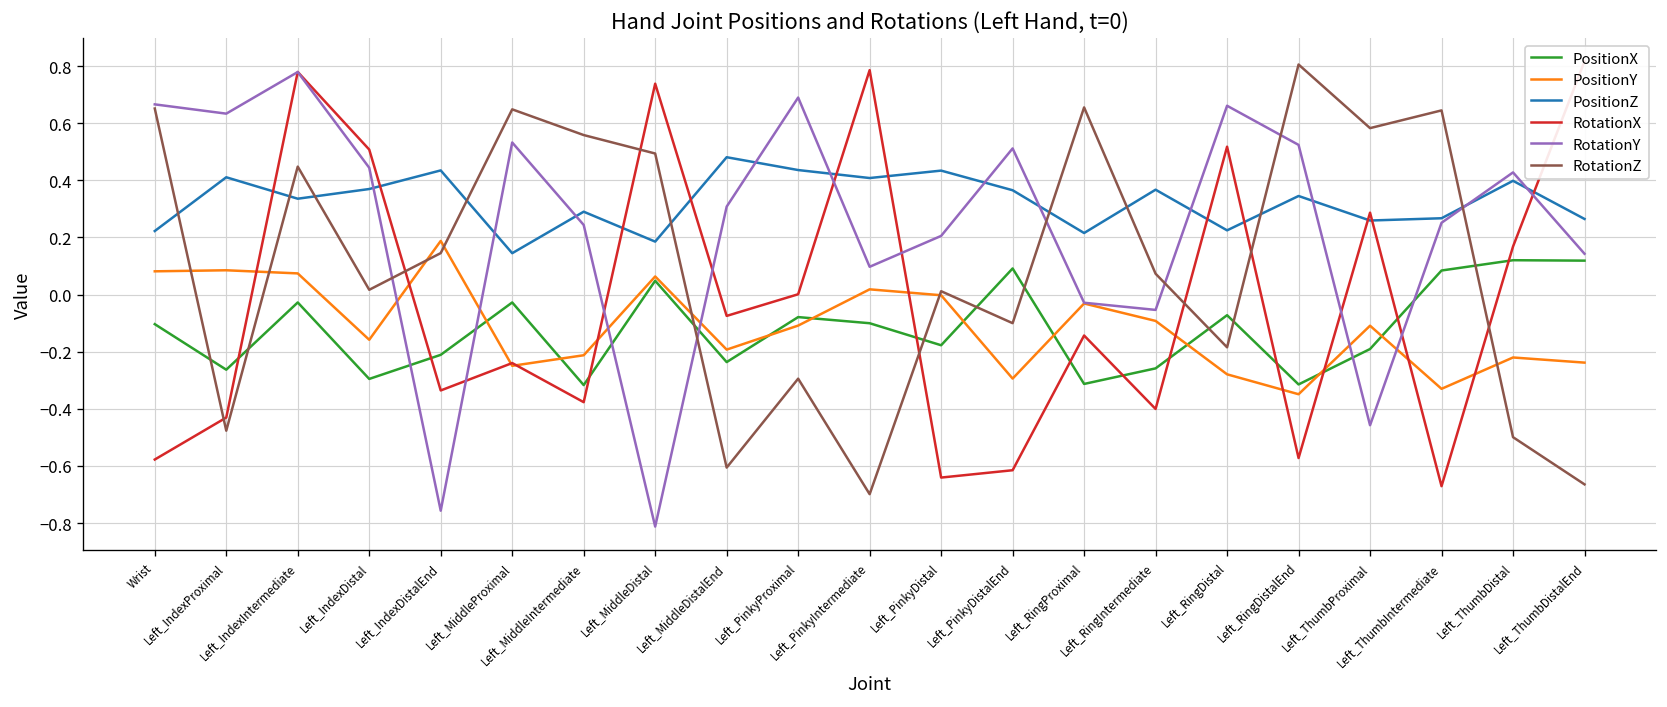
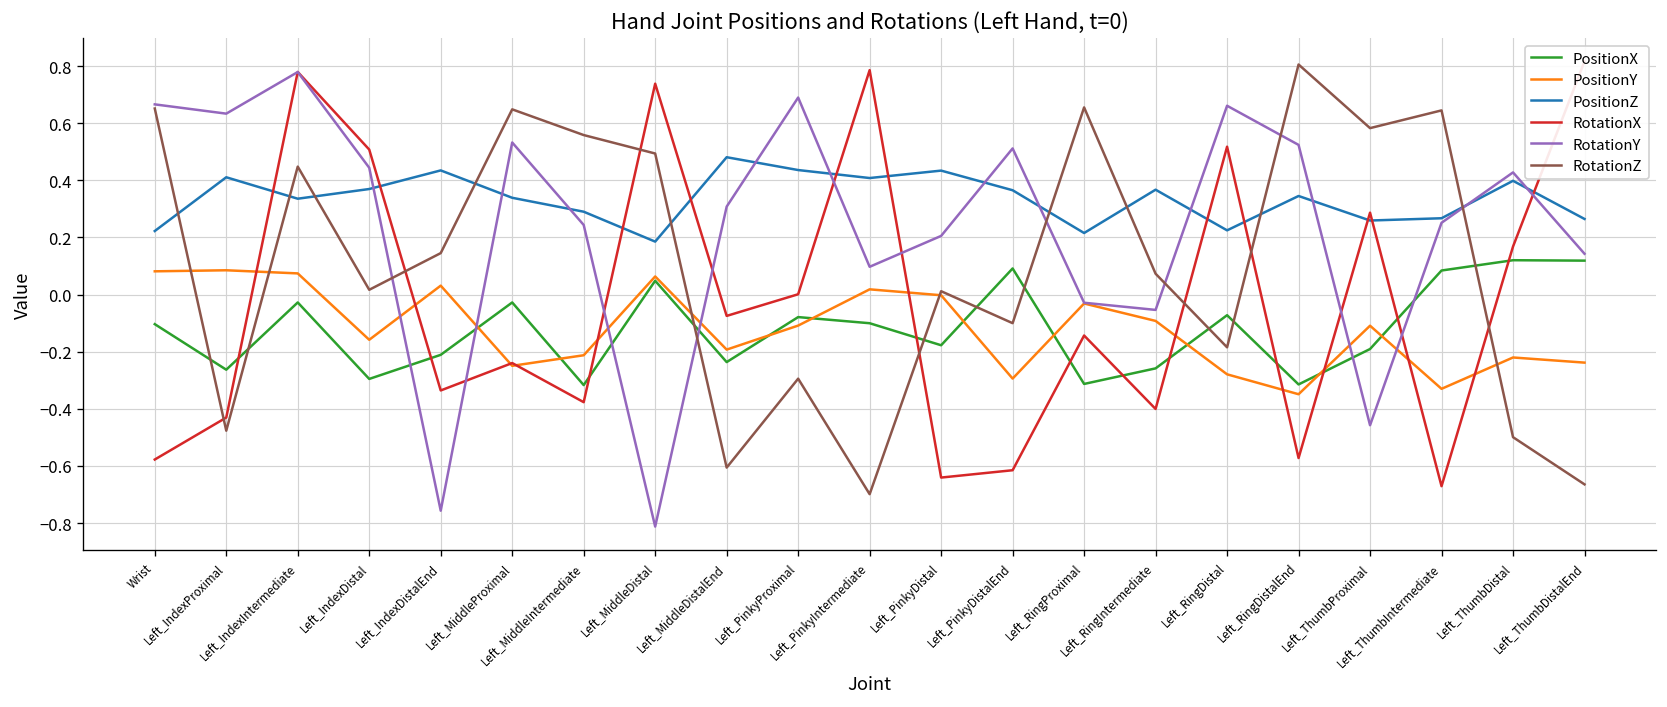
PositionY, Left_IndexDistalEnd: 0.19 -> 0.03
PositionZ, Left_MiddleProximal: 0.14 -> 0.34
